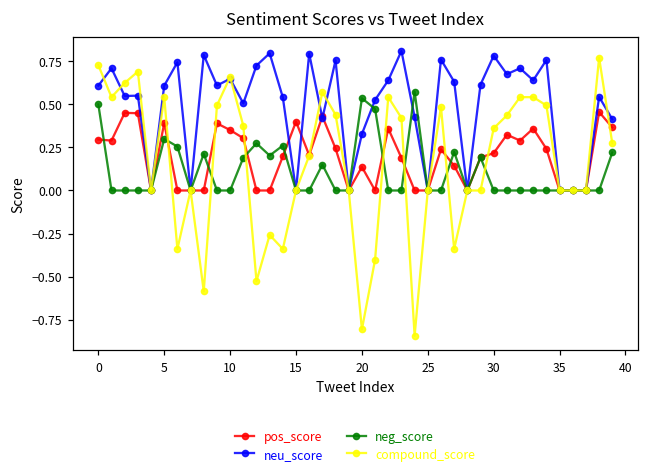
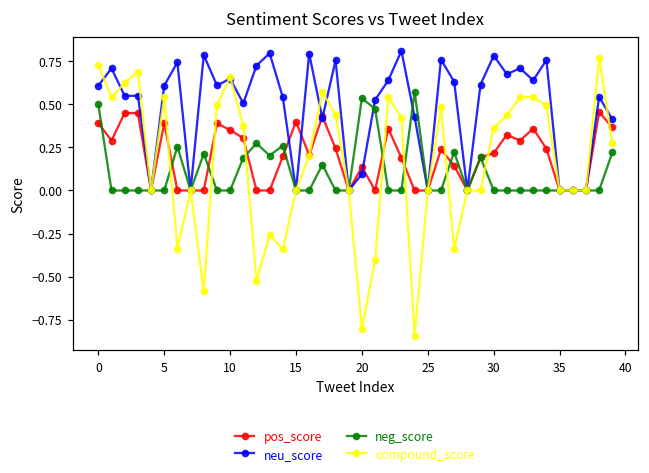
pos_score, 0: 0.30 -> 0.39
neg_score, 5: 0.3 -> 0.0
neu_score, 20: 0.33 -> 0.10
